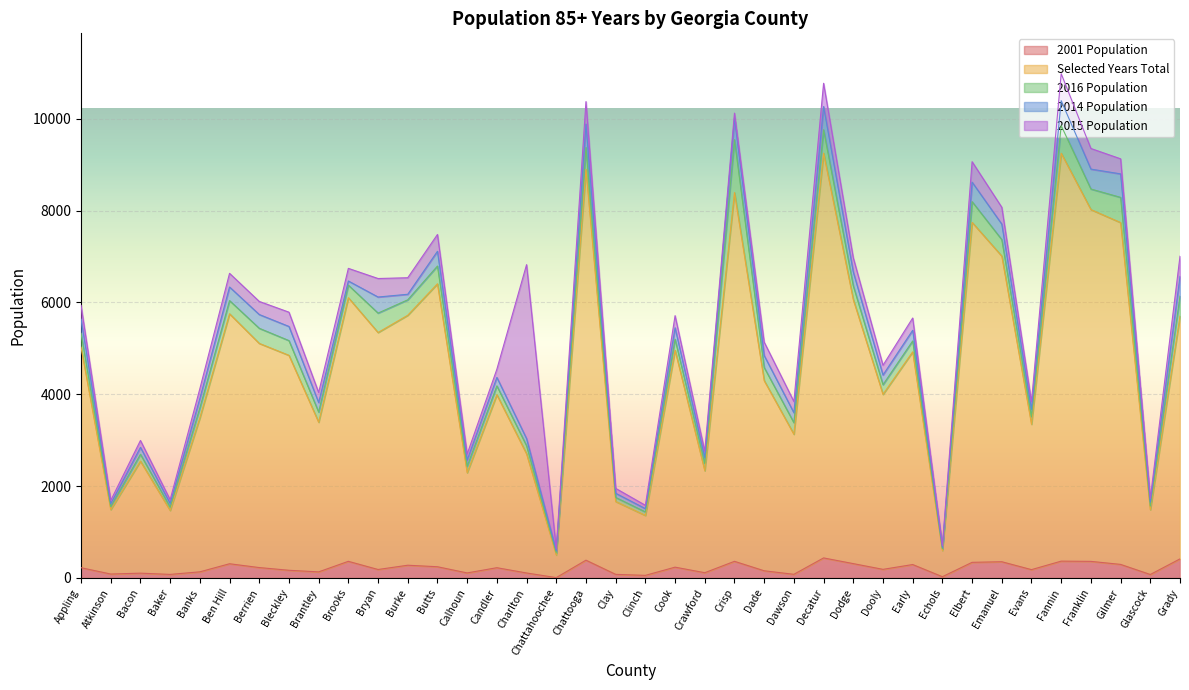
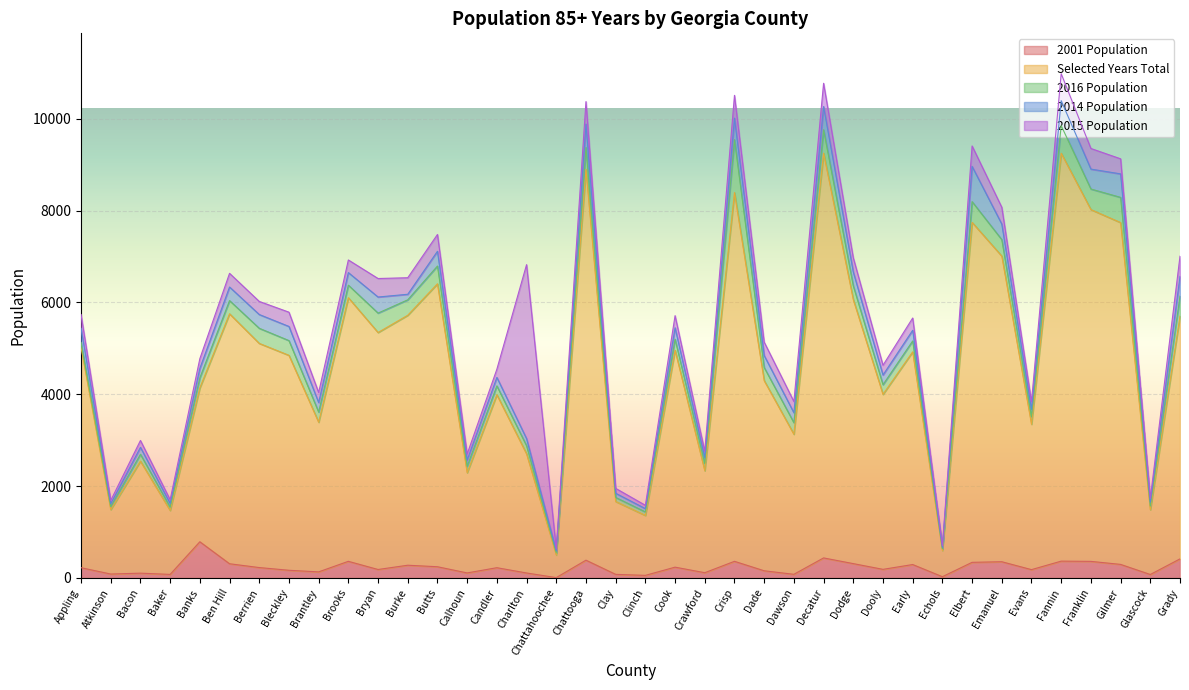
2016 Population, Appling: 300 -> 100
2001 Population, Banks: 100 -> 800
2014 Population, Brooks: 100 -> 300
2015 Population, Crisp: 100 -> 500
2014 Population, Elbert: 400 -> 800
